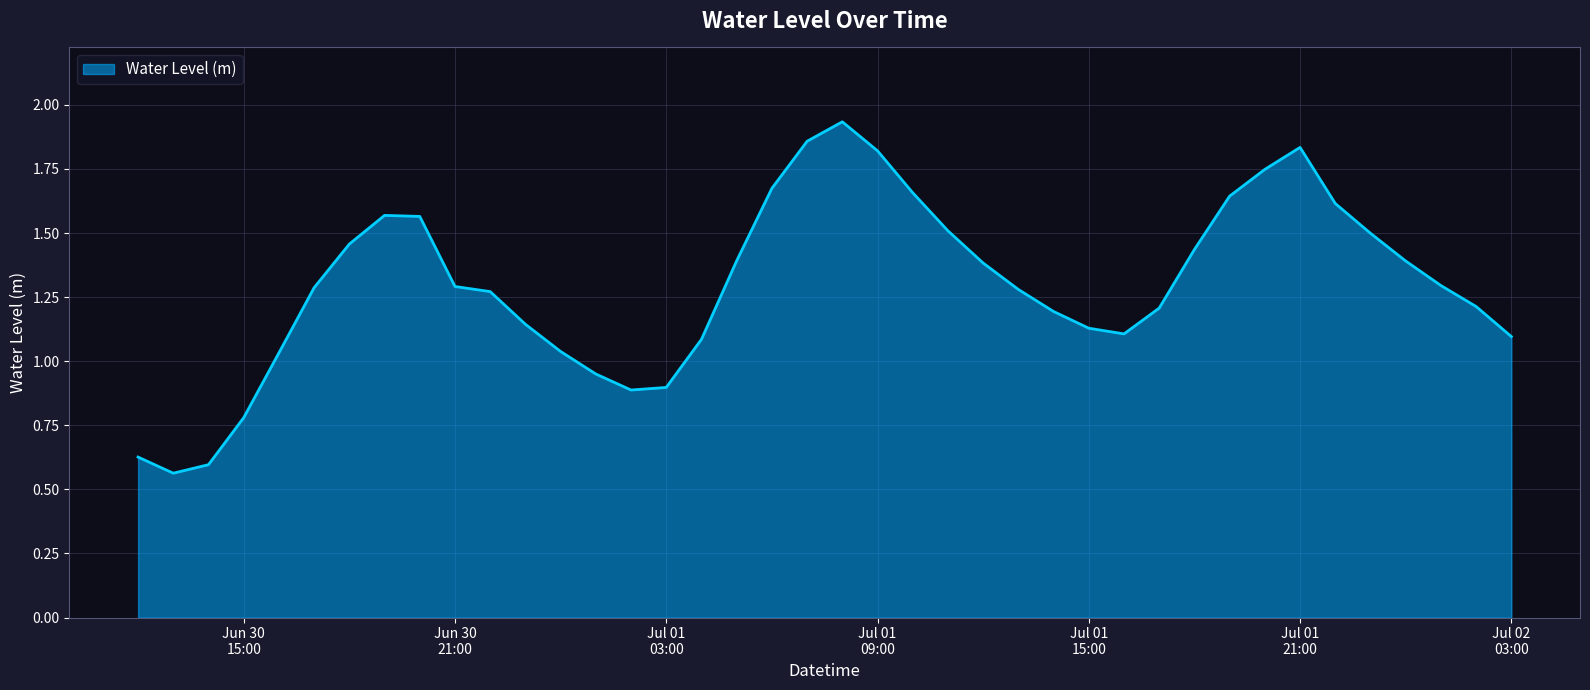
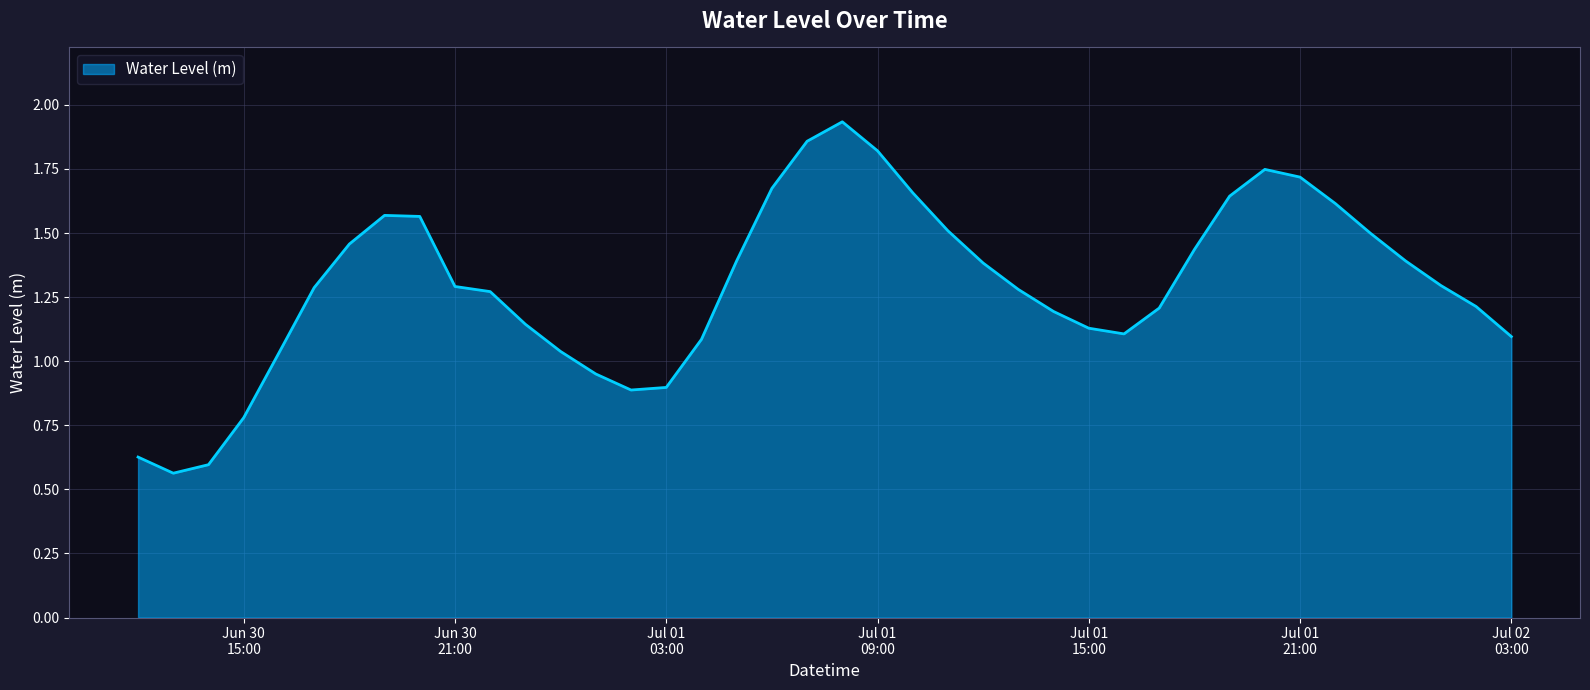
Jul 01 21:00: 1.83 -> 1.72
